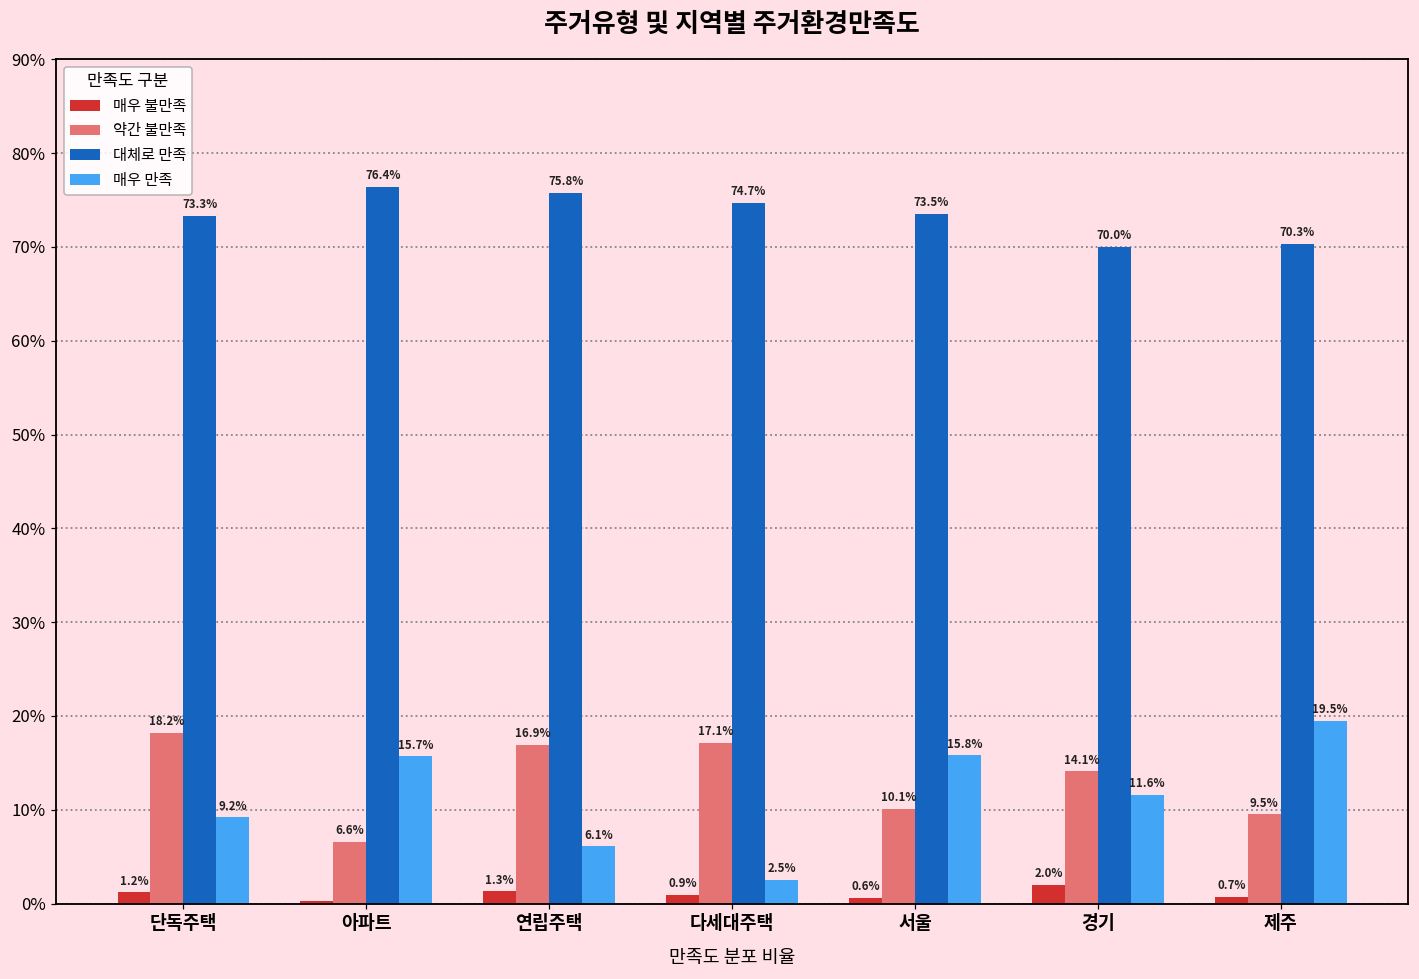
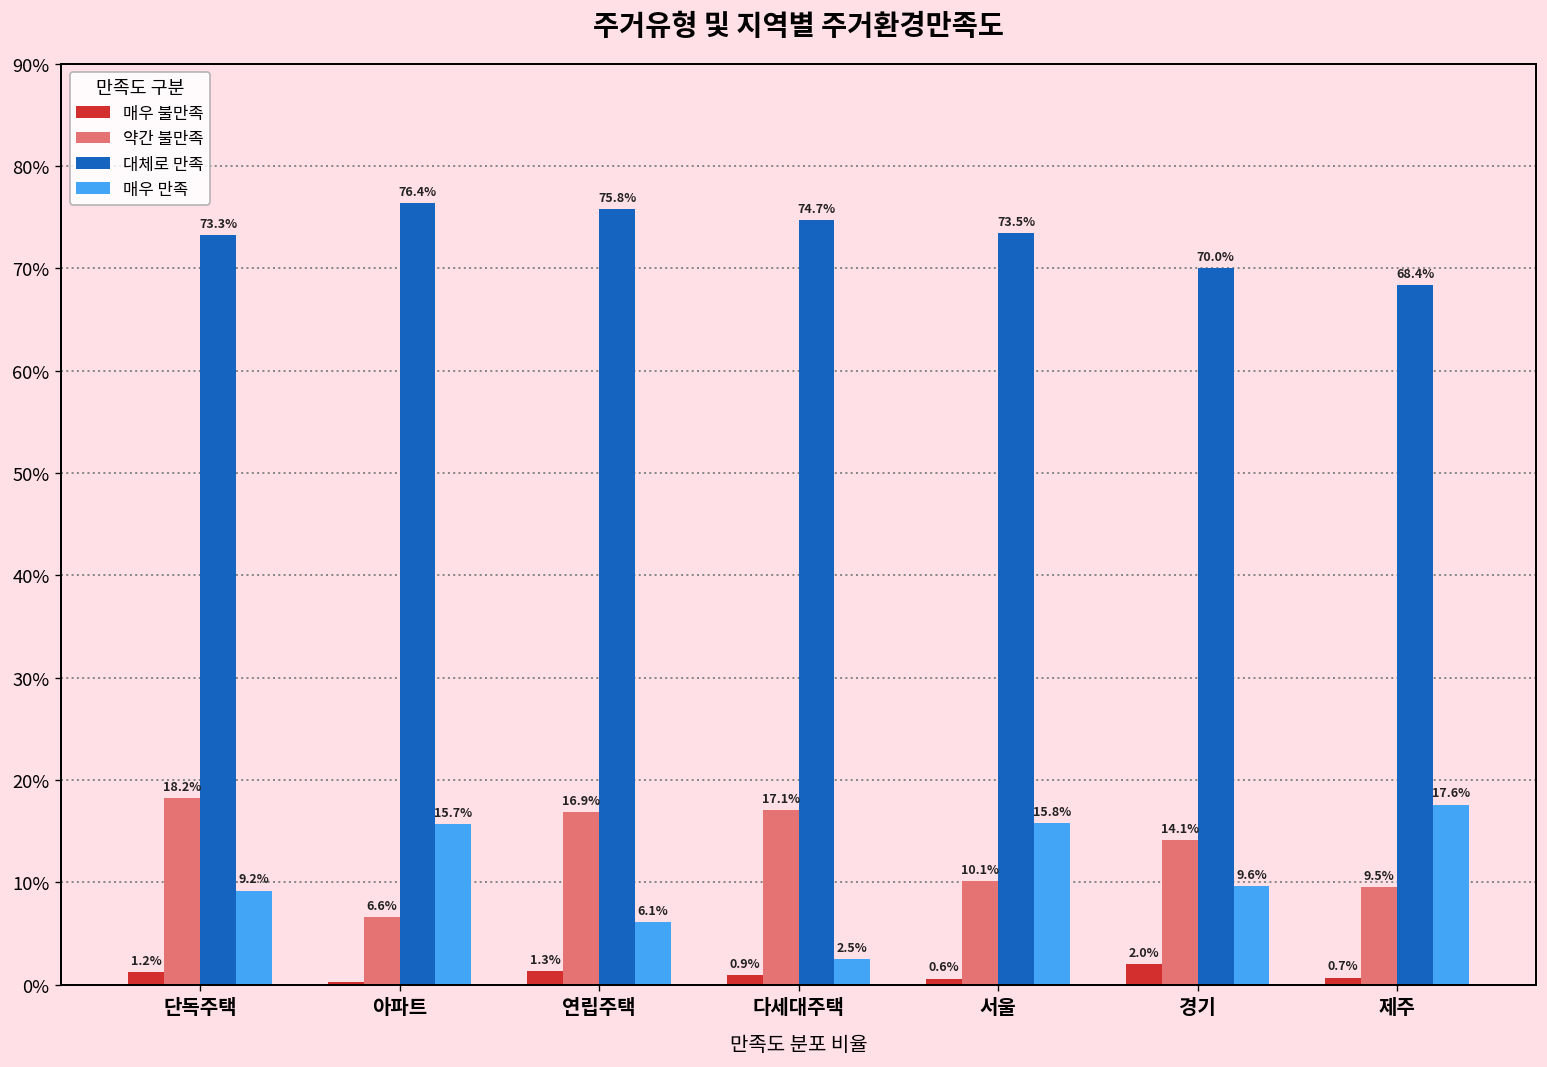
매우 만족, 경기: 11.6% -> 9.6%
대체로 만족, 제주: 70.3% -> 68.4%
매우 만족, 제주: 19.5% -> 17.6%
